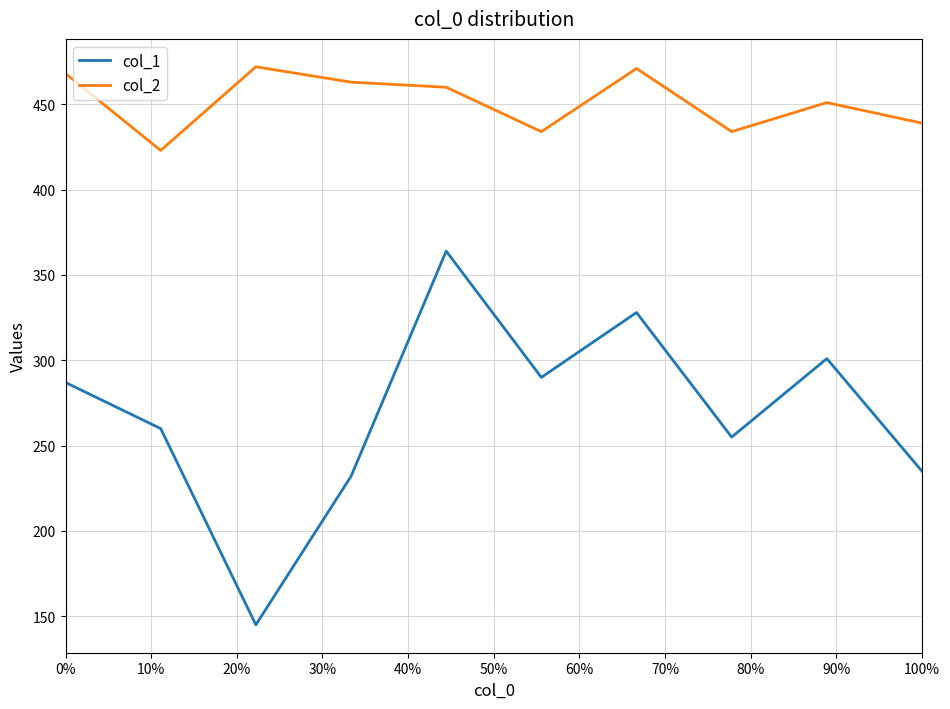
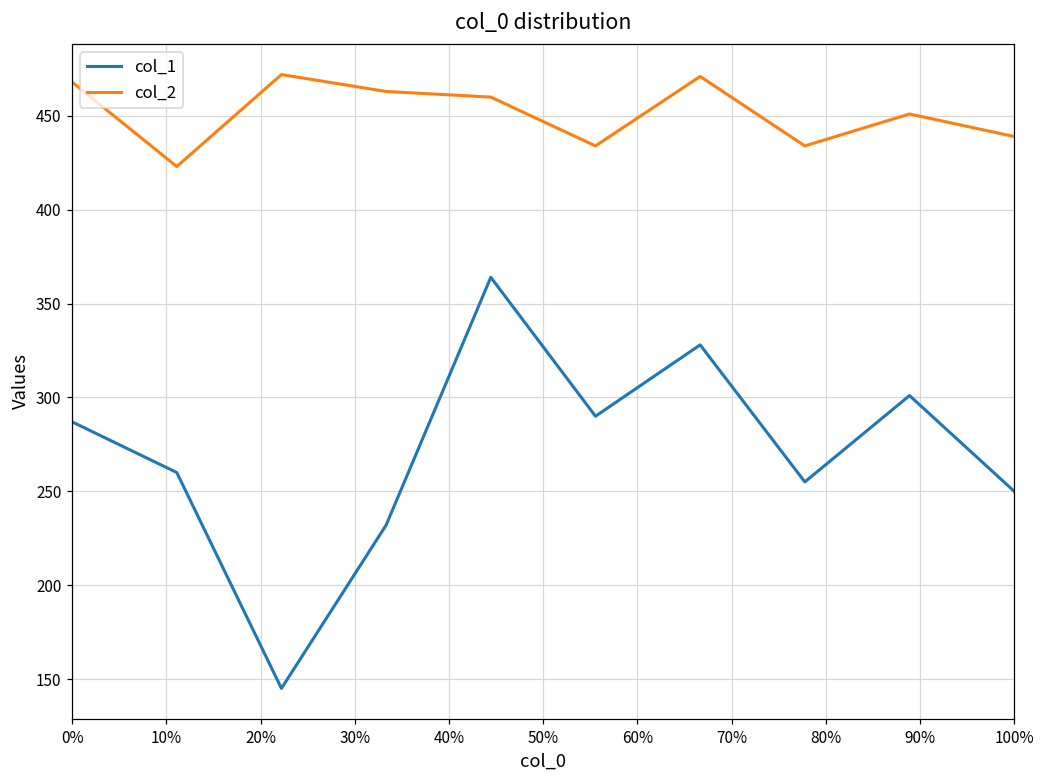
col_1, 100%: 235 -> 250
